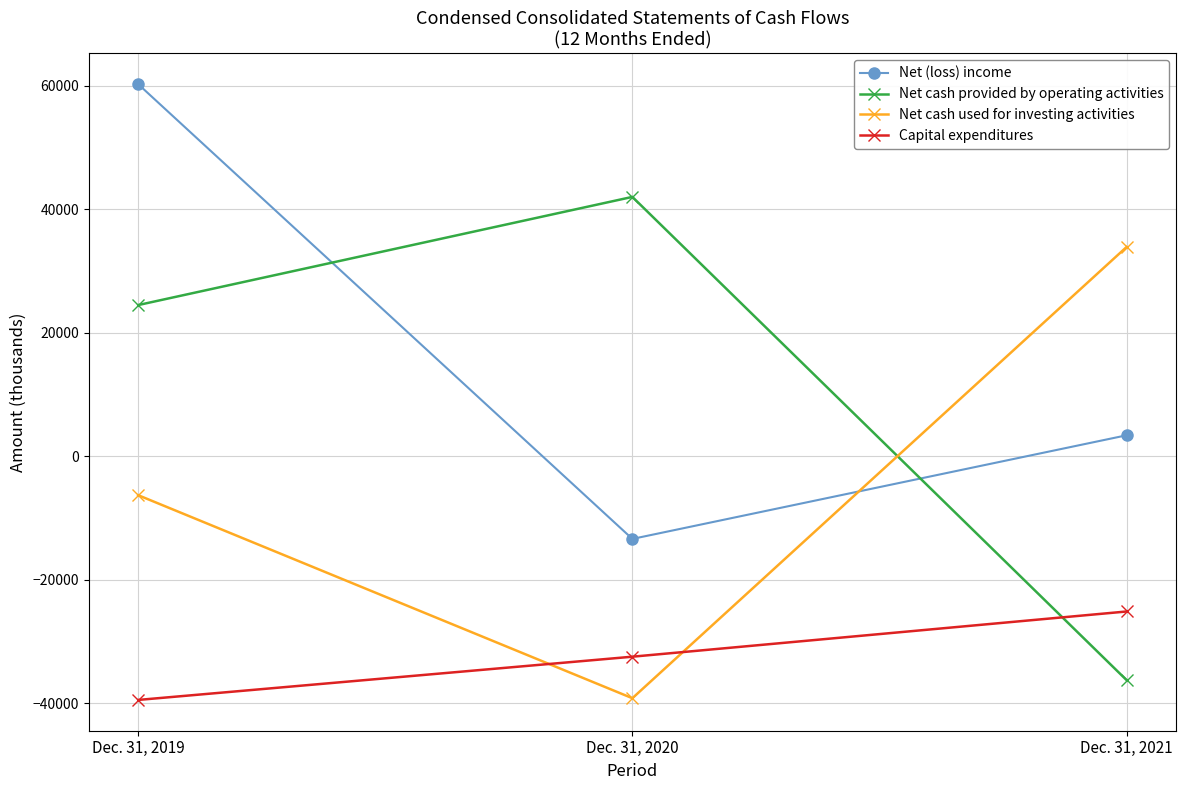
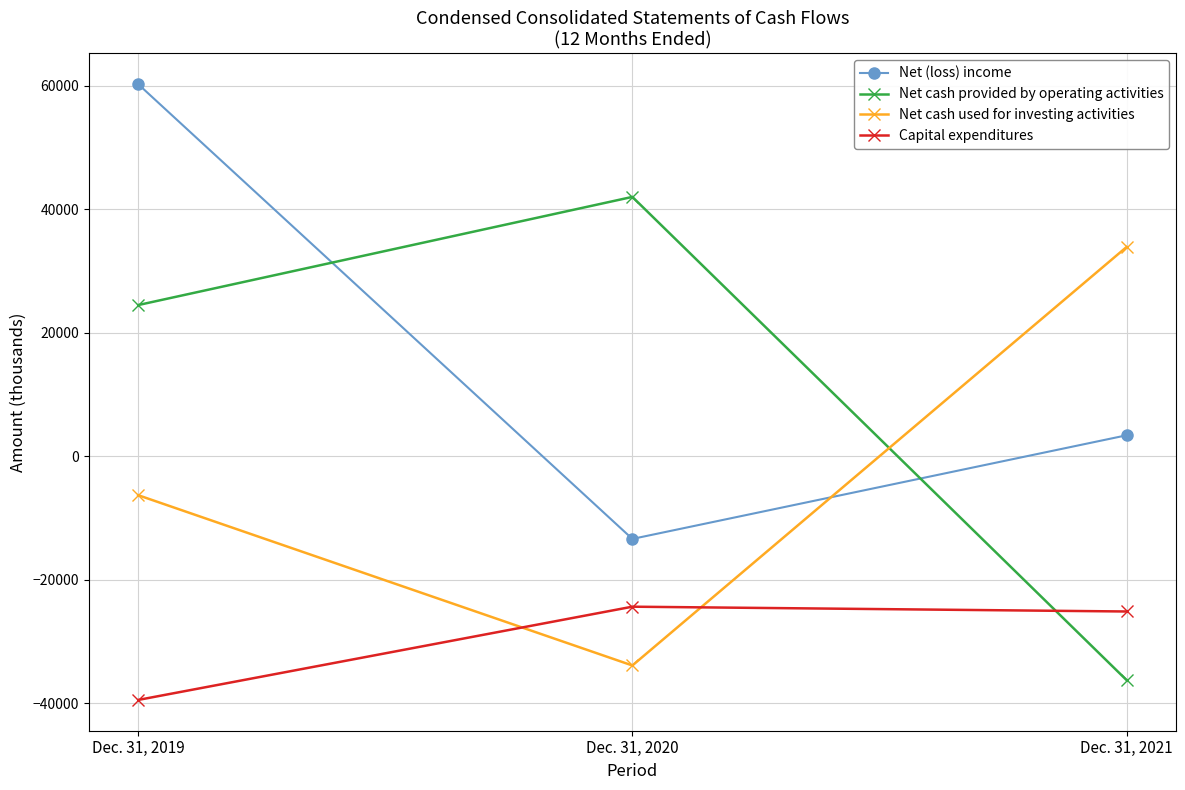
Net cash used for investing activities, Dec. 31, 2020: -39000 -> -34000
Capital expenditures, Dec. 31, 2020: -32000 -> -24000
